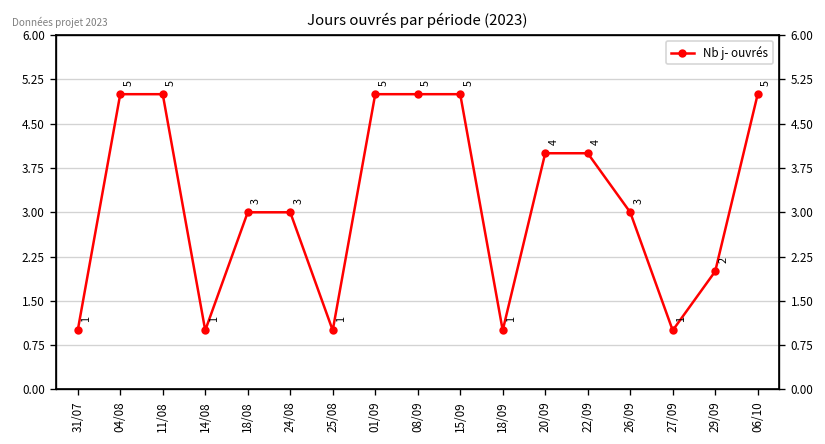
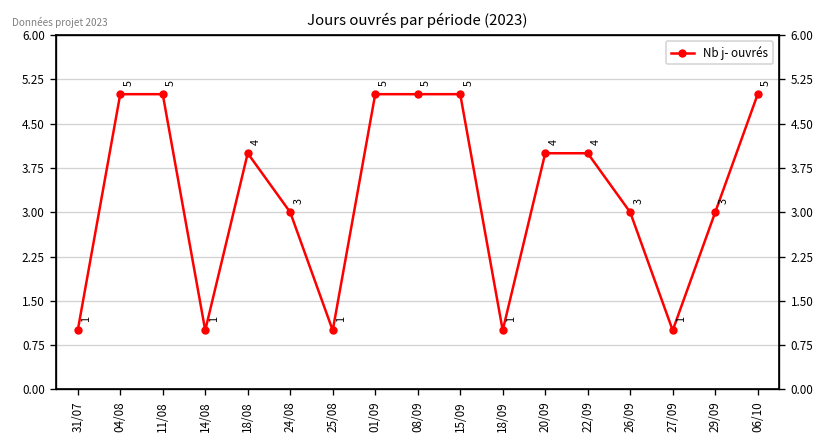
18/08: 3 -> 4
29/09: 2 -> 3
